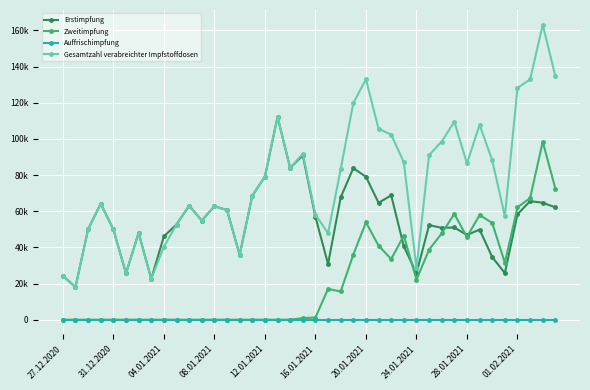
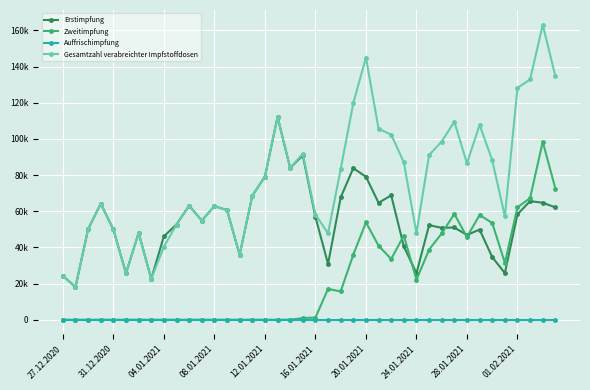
Gesamtzahl verabreichter Impfstoffdosen, 20.01.2021: 133000 -> 145000
Gesamtzahl verabreichter Impfstoffdosen, 24.01.2021: 29000 -> 48000
